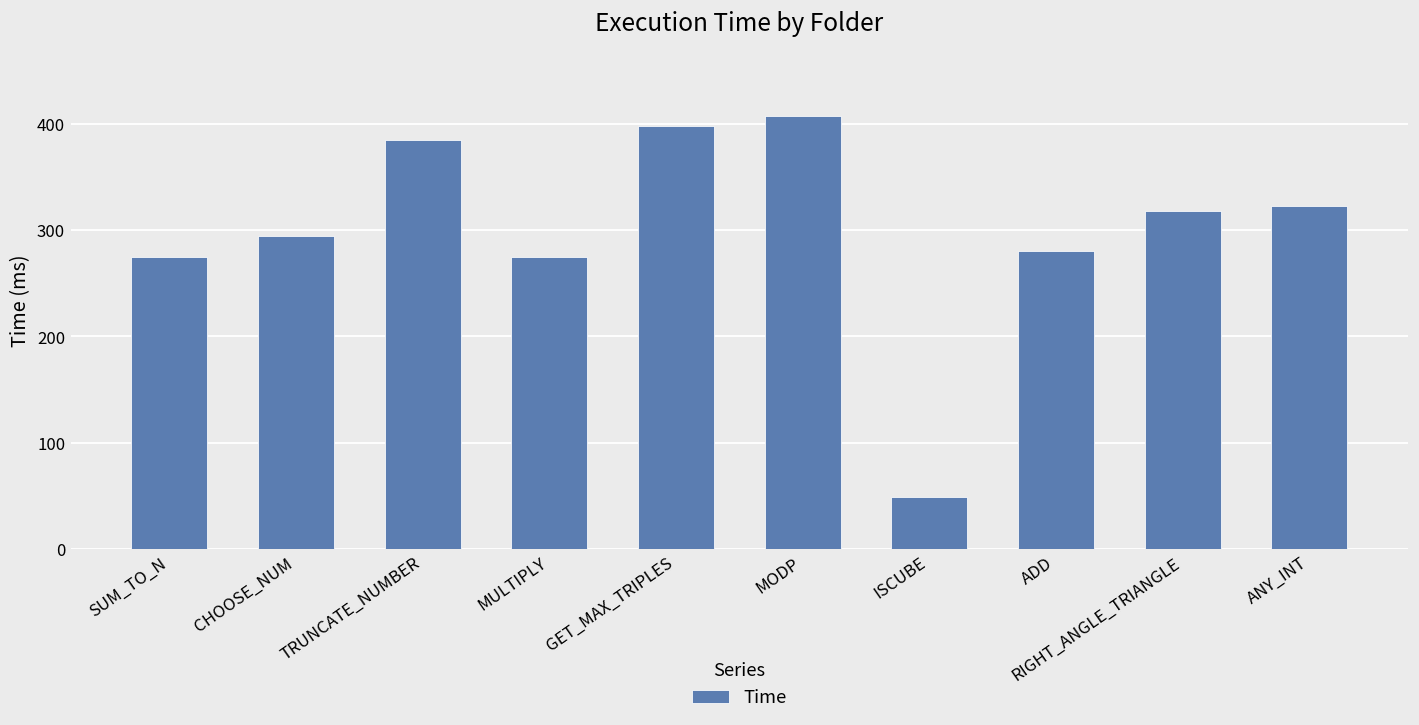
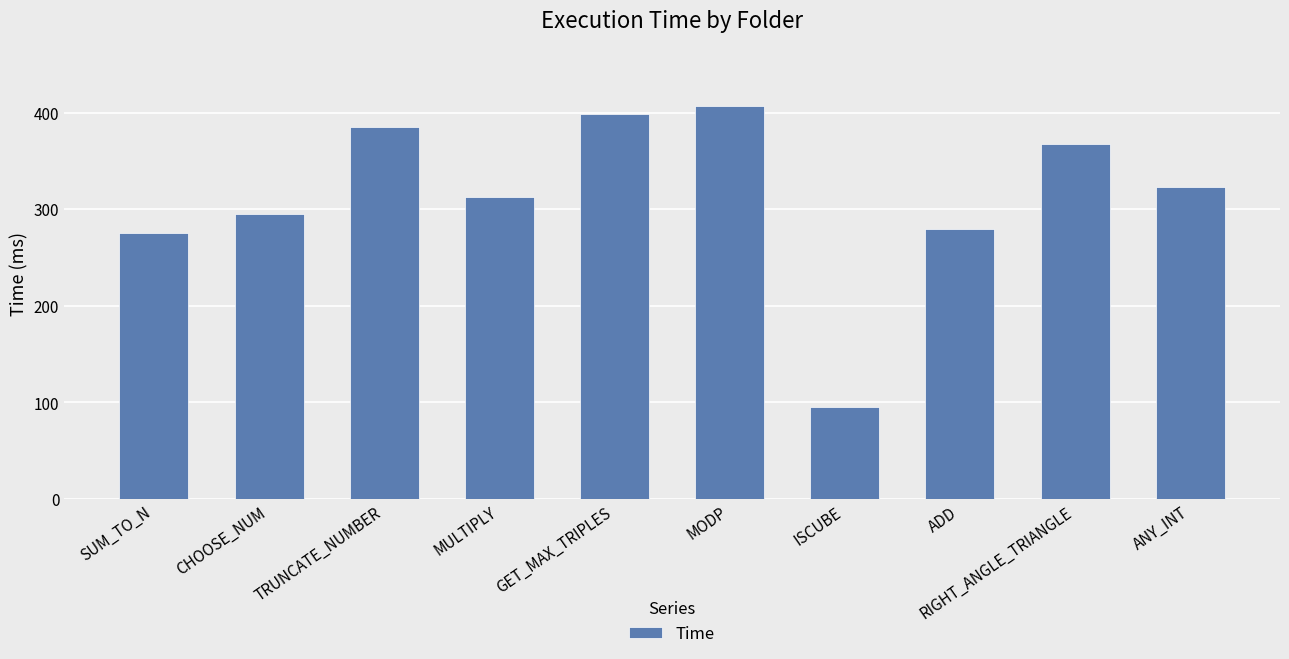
MULTIPLY: 280 -> 310
ISCUBE: 50 -> 100
RIGHT_ANGLE_TRIANGLE: 320 -> 370
